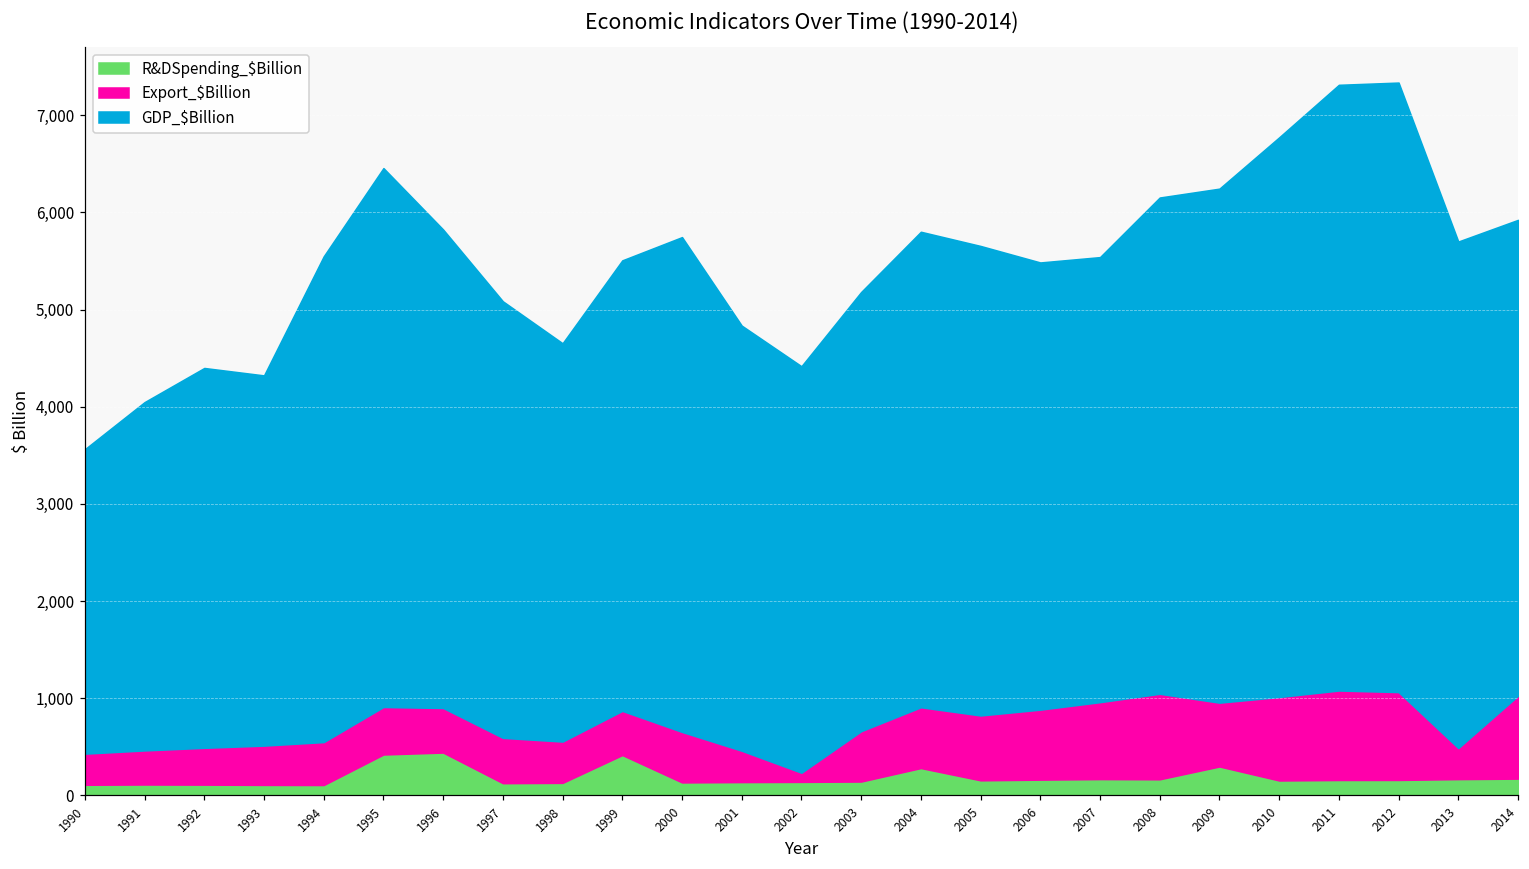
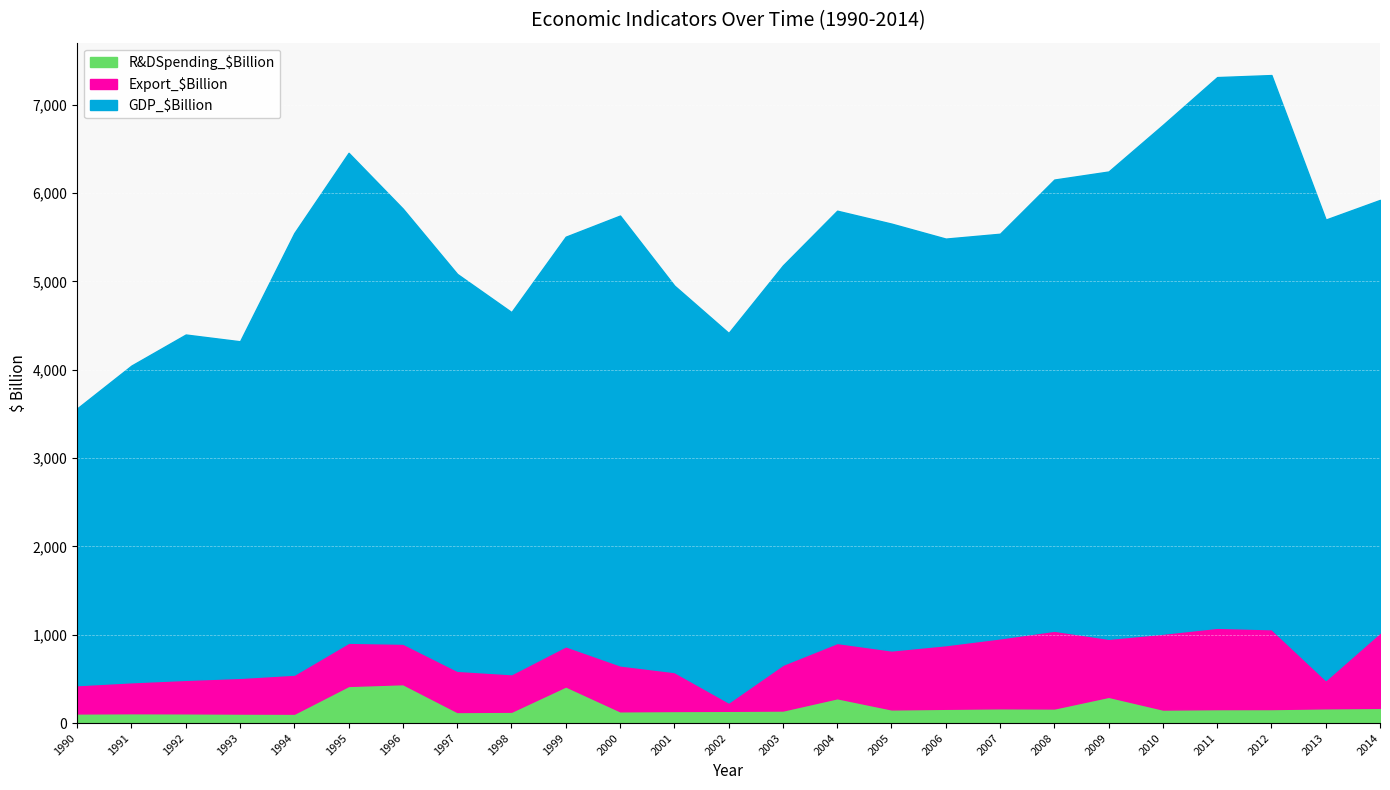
Export_$Billion, 2001: 300 -> 400
